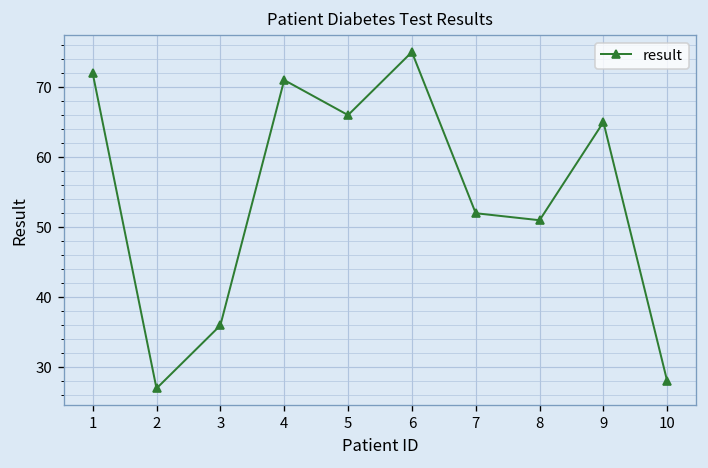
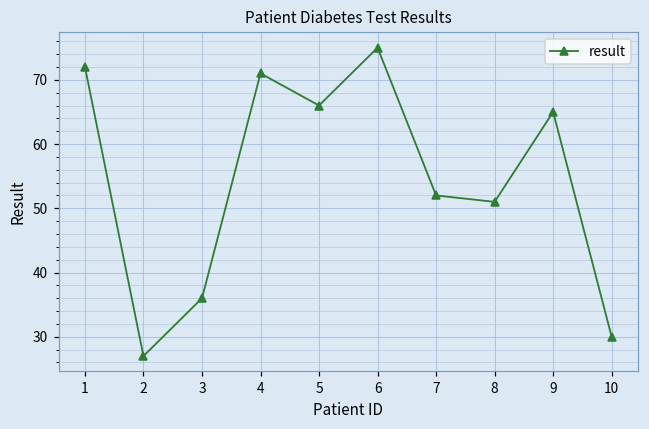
10: 28 -> 30
